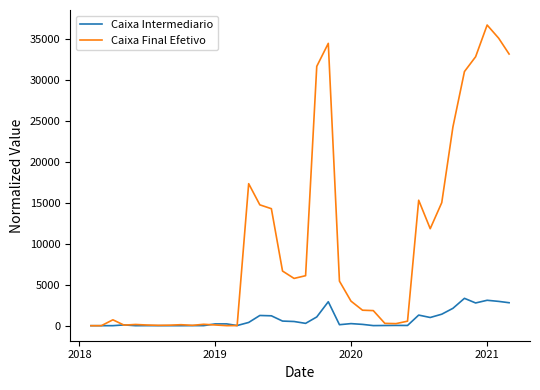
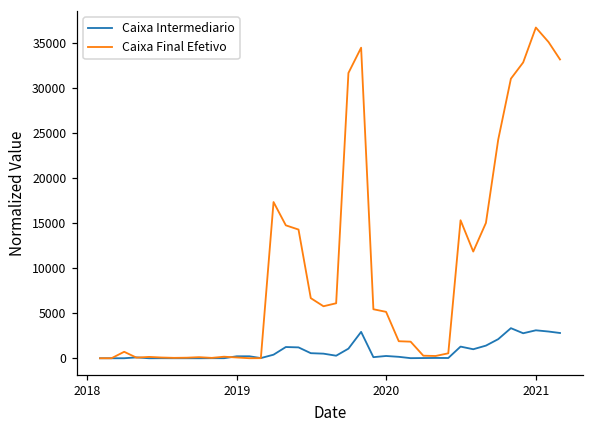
Caixa Final Efetivo, 2020: 3000 -> 5000
